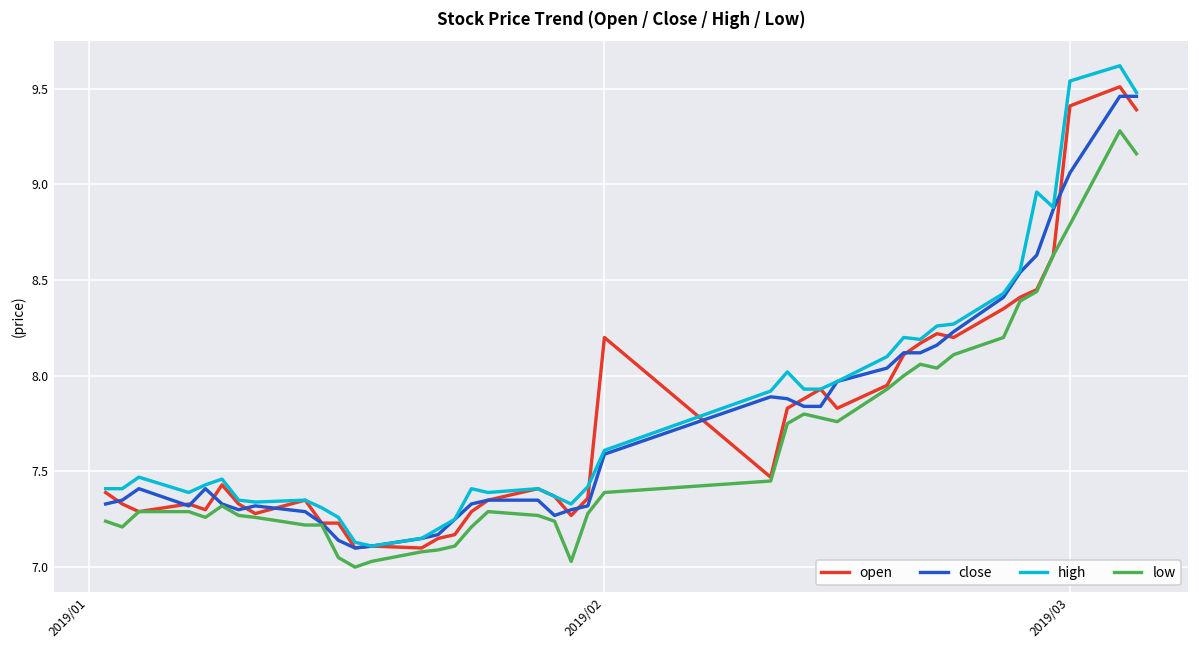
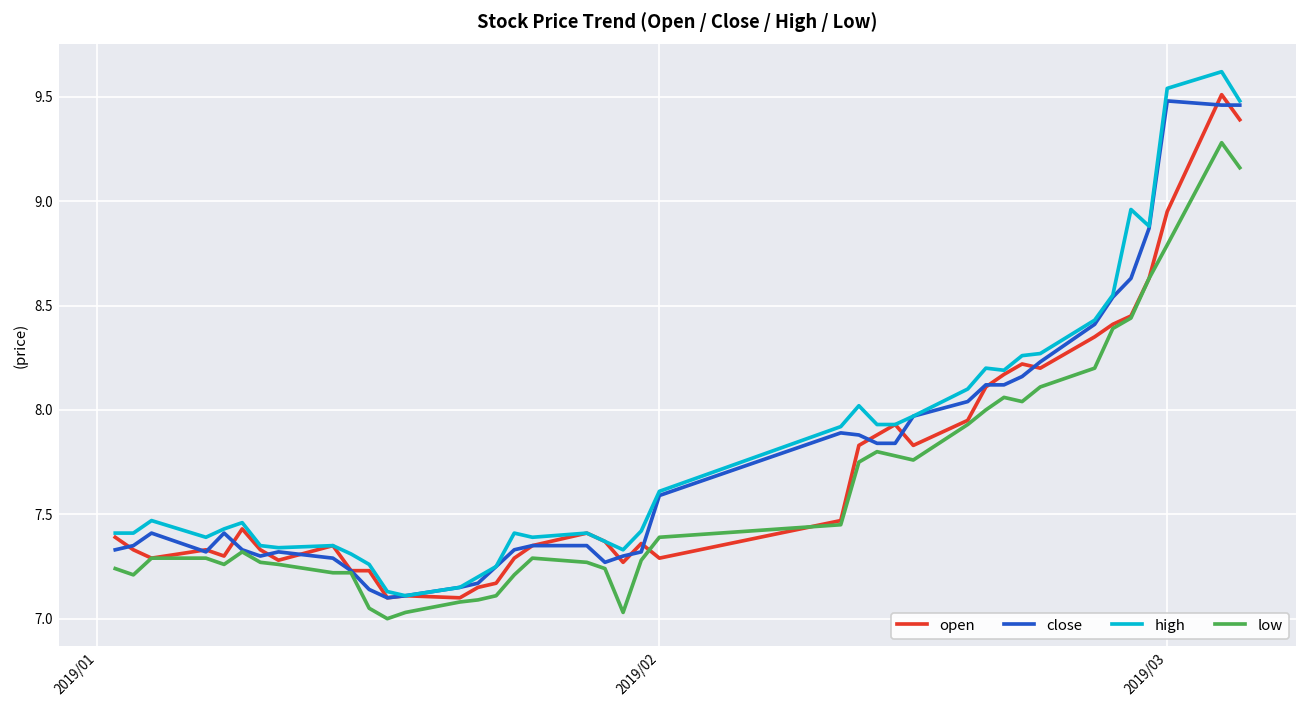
open, 2019/02: 8.20 -> 7.29
open, 2019/03: 9.41 -> 8.95
close, 2019/03: 9.06 -> 9.48
